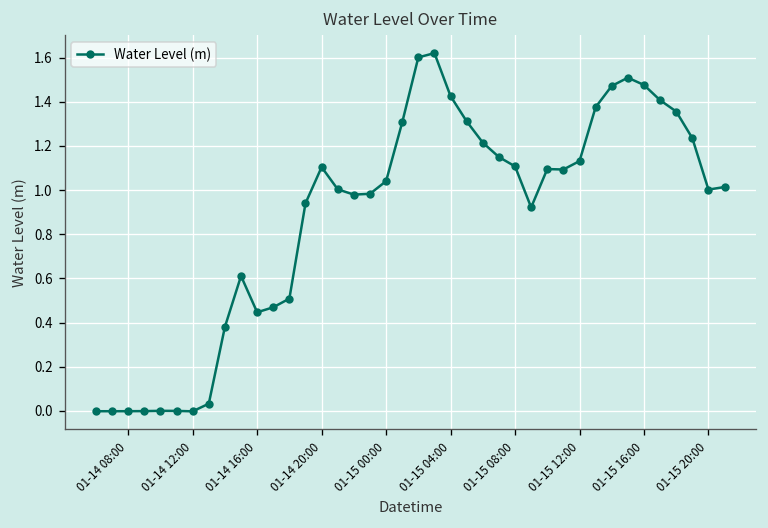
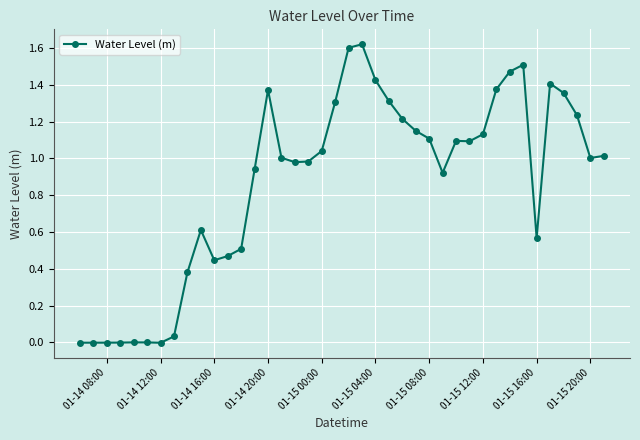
01-14 20:00: 1.10 -> 1.37
01-15 16:00: 1.48 -> 0.57
